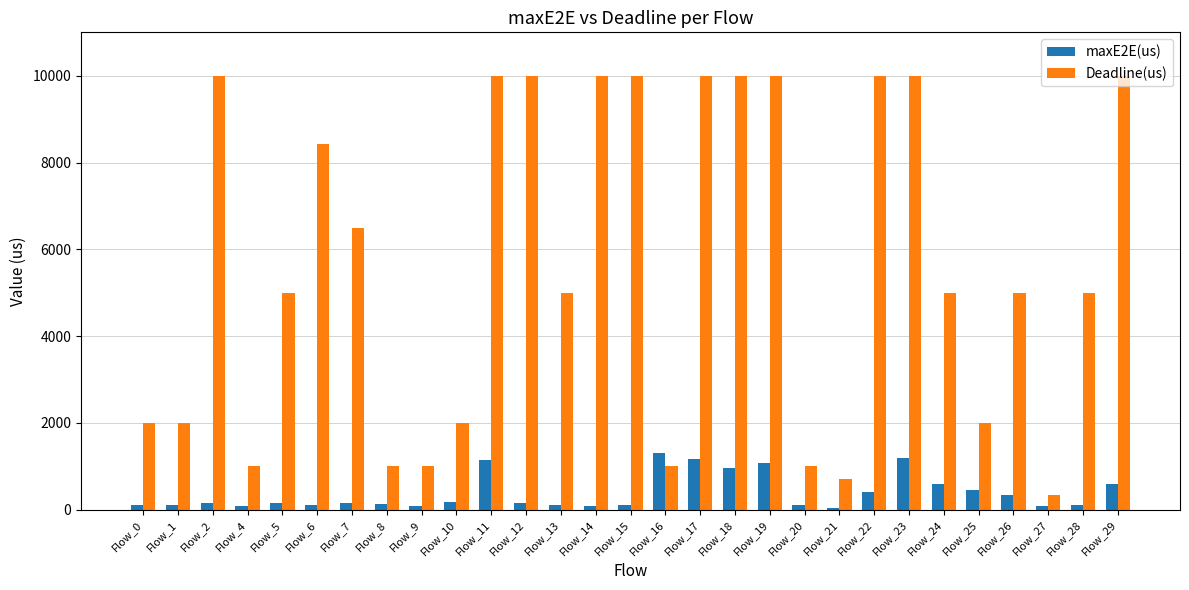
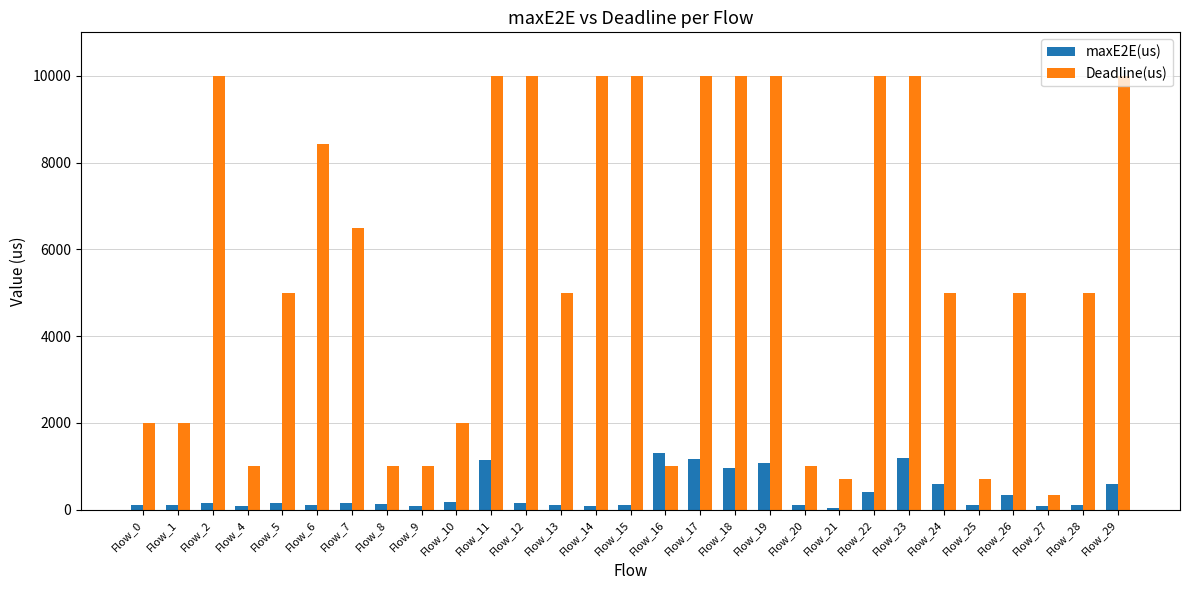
maxE2E(us), Flow_25: 500 -> 100
Deadline(us), Flow_25: 2000 -> 700
